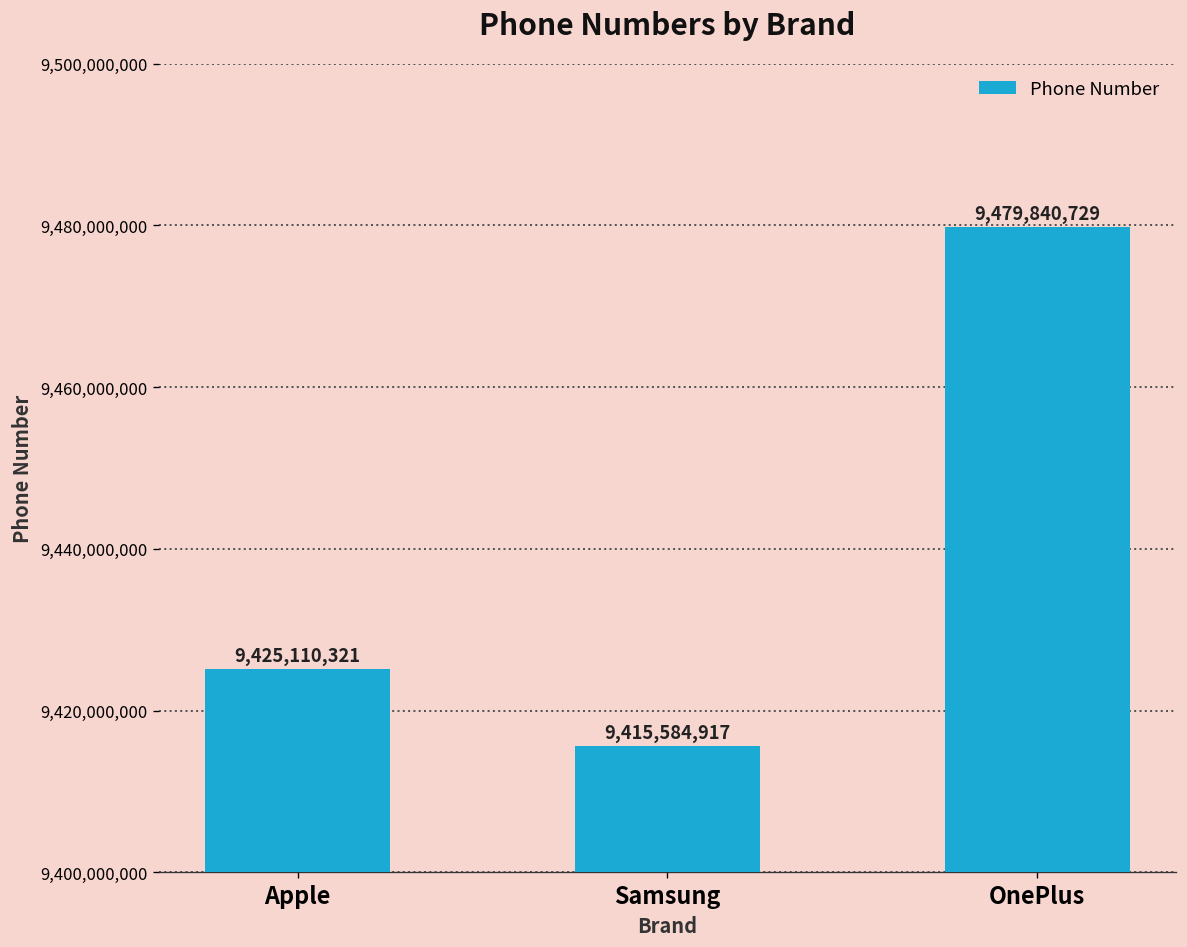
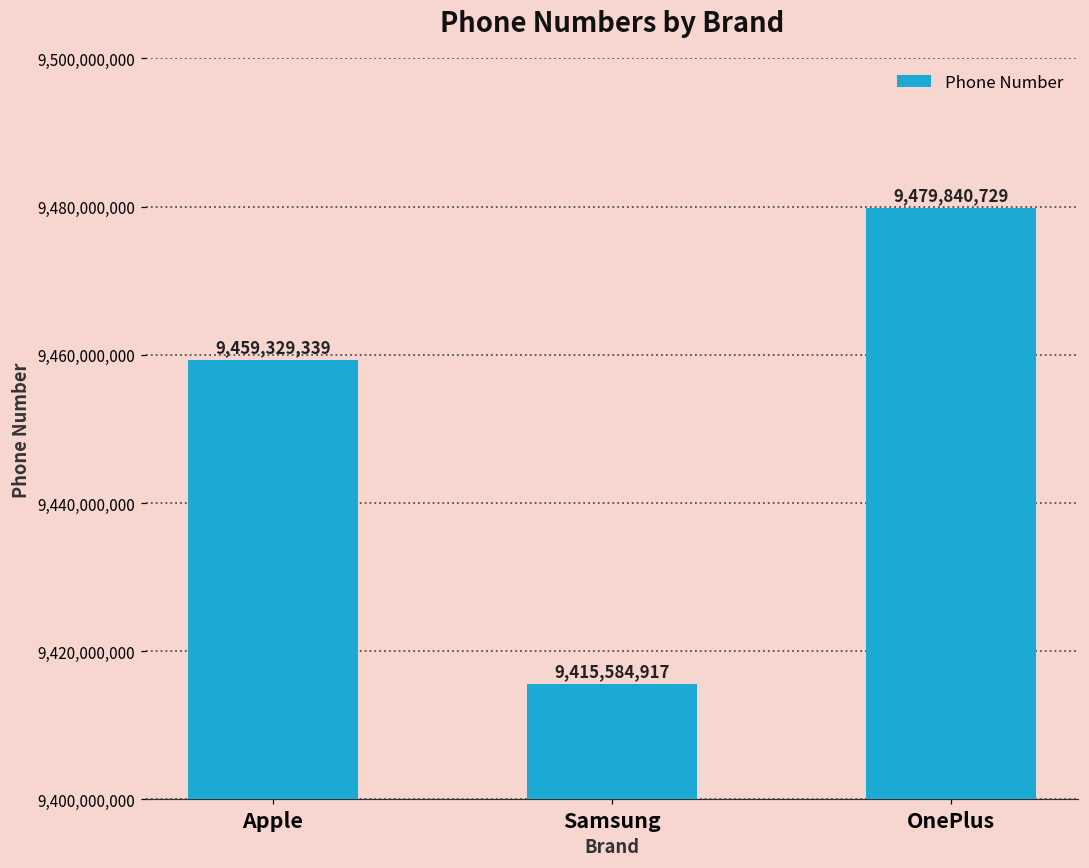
Apple: 9,425,110,321 -> 9,459,329,339
